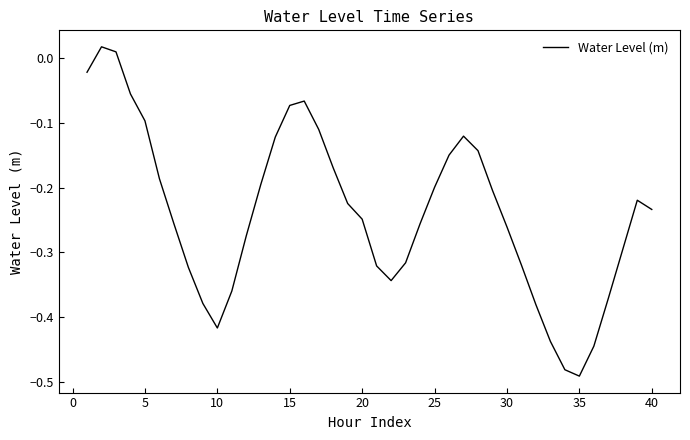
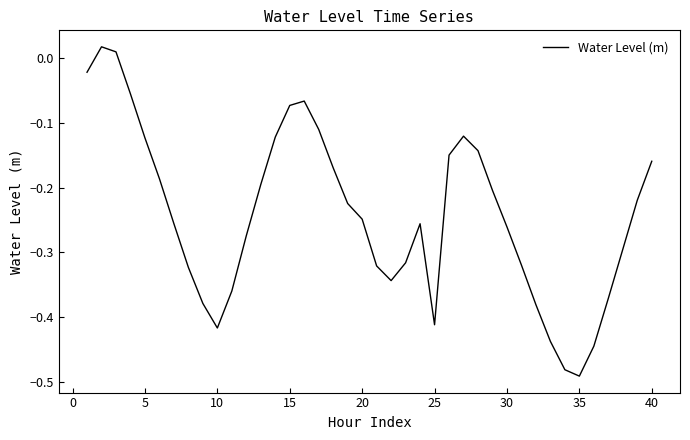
5: -0.10 -> -0.12
25: -0.20 -> -0.41
40: -0.23 -> -0.16
